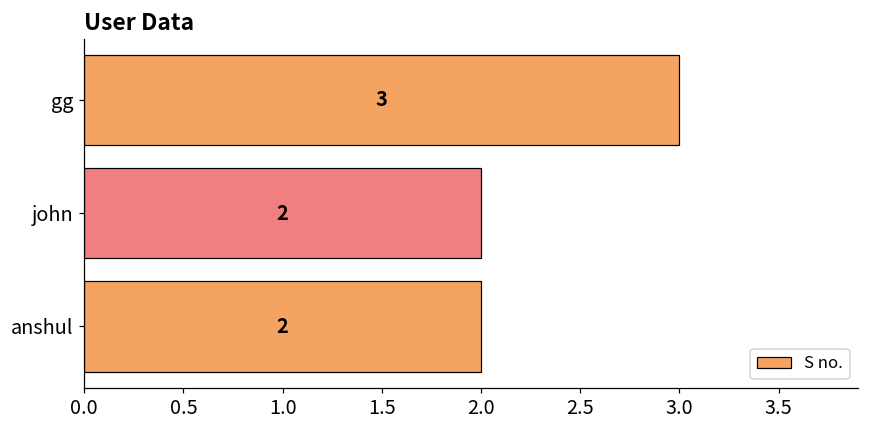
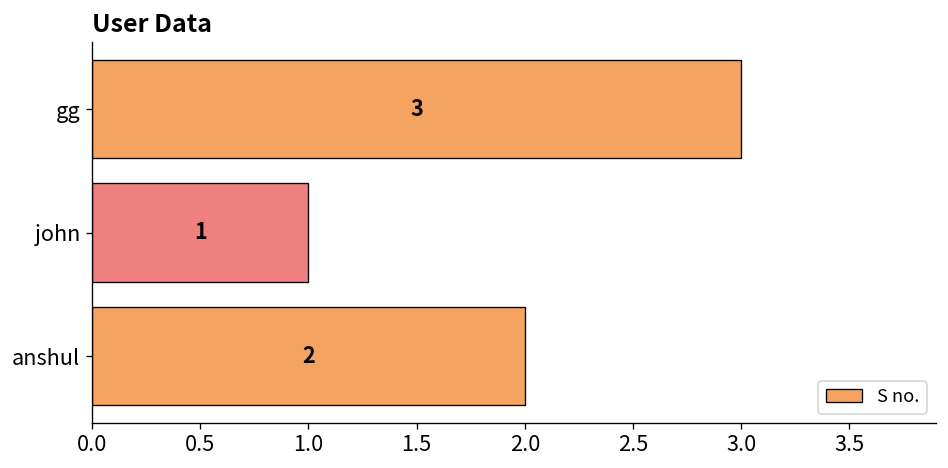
john: 2 -> 1
